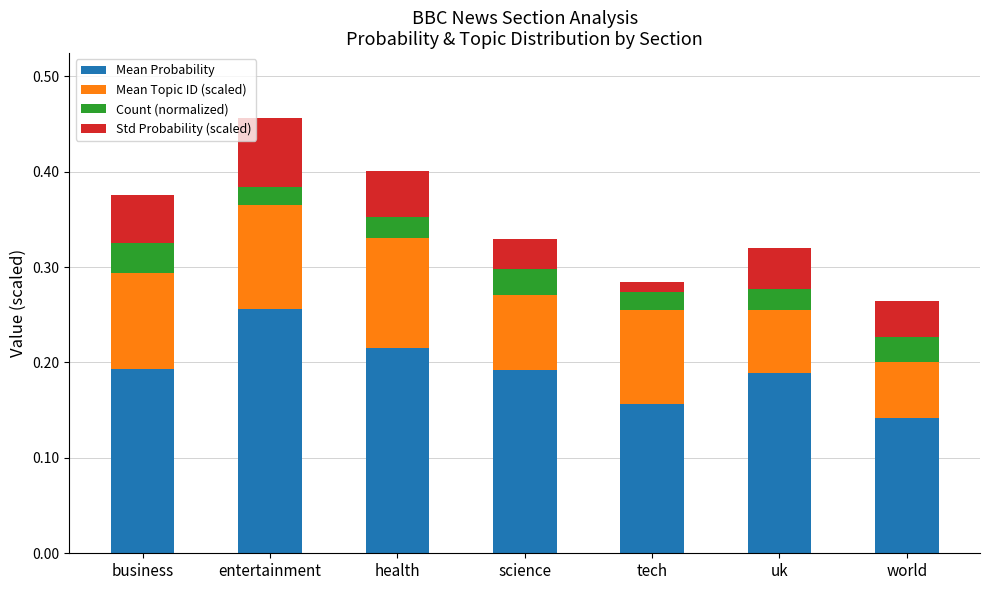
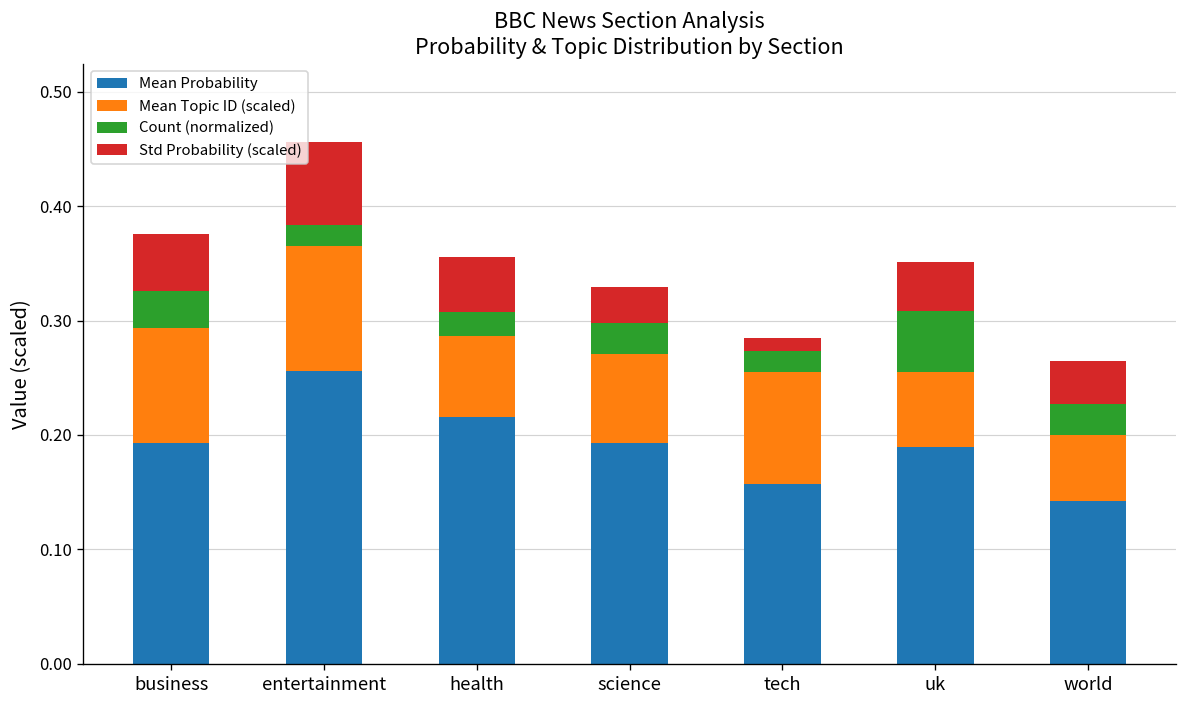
Mean Topic ID (scaled), health: 0.12 -> 0.07
Count (normalized), uk: 0.02 -> 0.05
